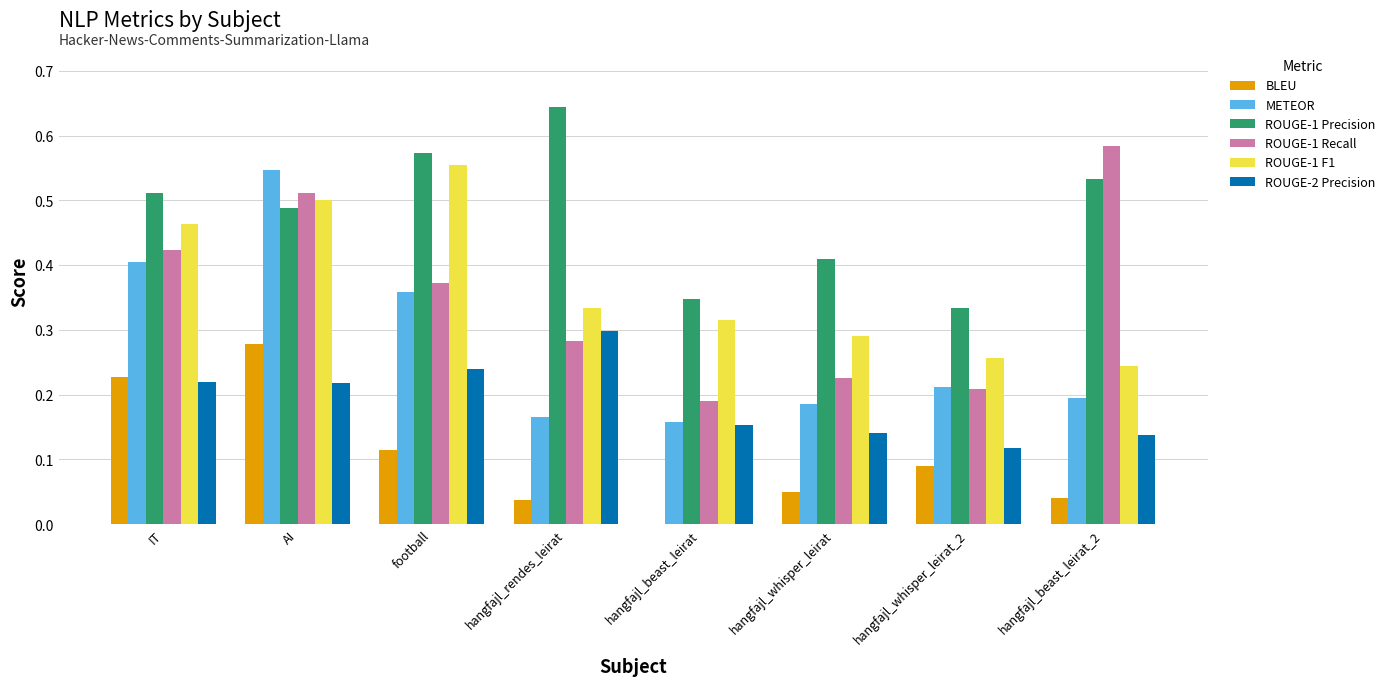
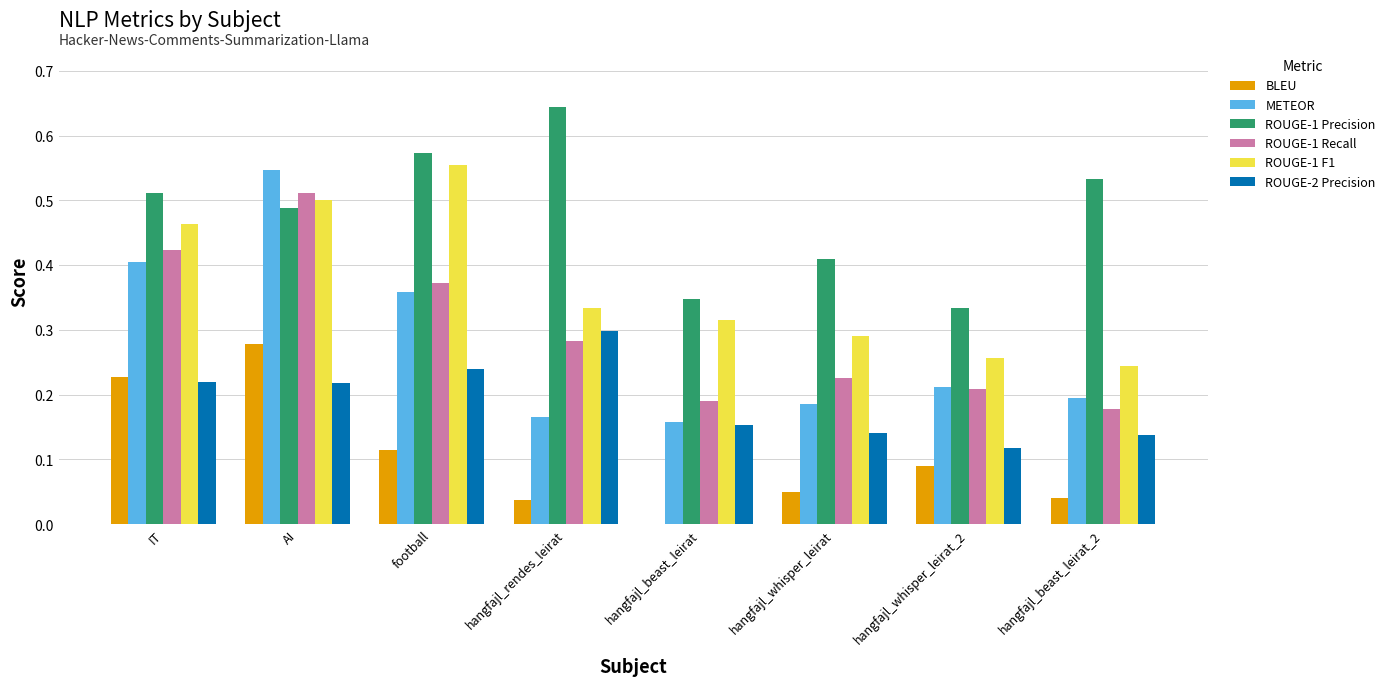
ROUGE-1 Recall, hangfajl_beast_leirat_2: 0.58 -> 0.18
